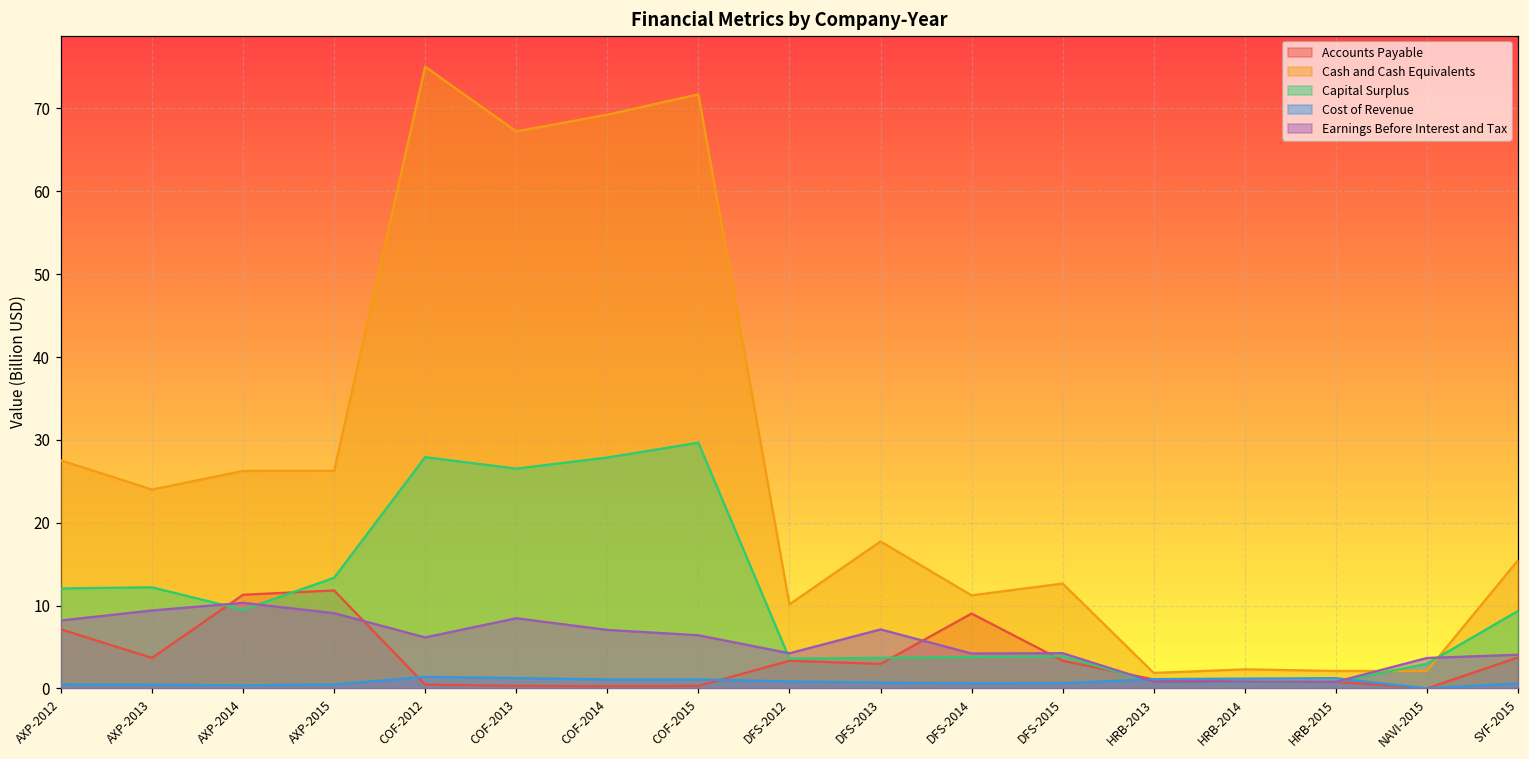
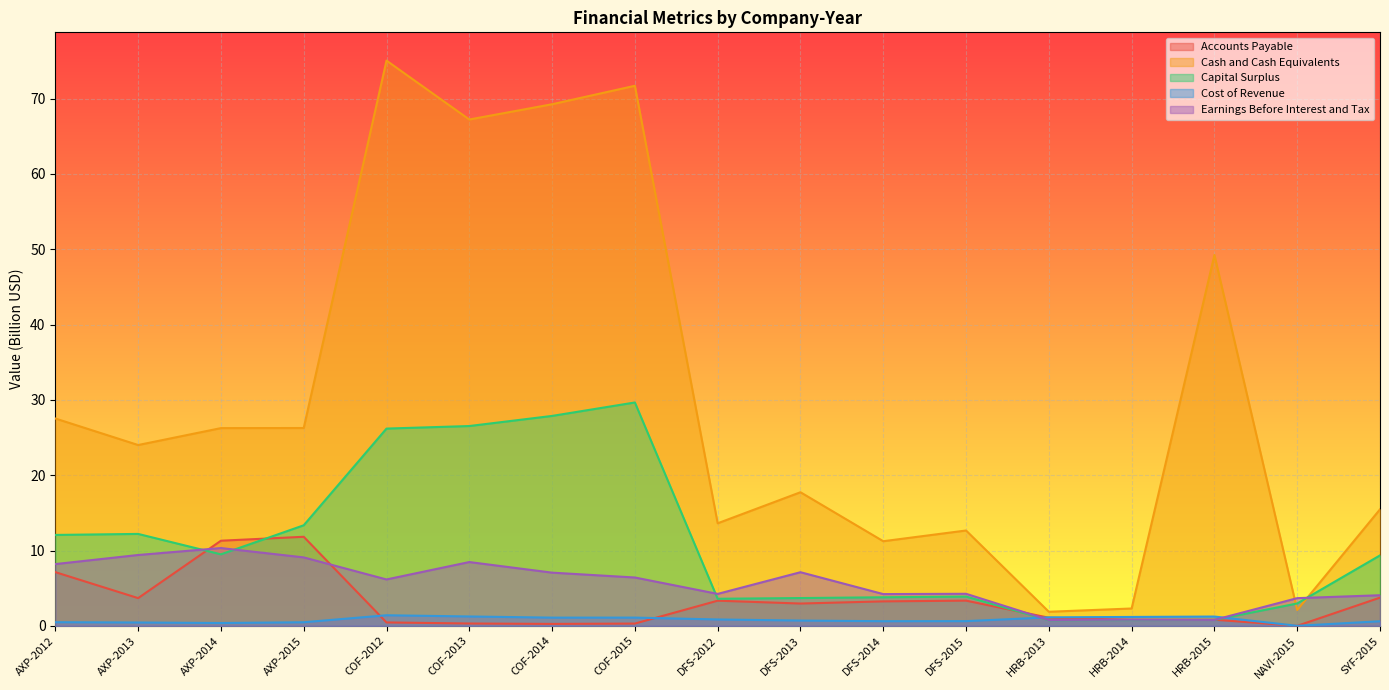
Capital Surplus, COF-2012: 28 -> 26
Cash and Cash Equivalents, DFS-2012: 10 -> 14
Accounts Payable, DFS-2014: 9 -> 3
Cash and Cash Equivalents, HRB-2015: 2 -> 49
